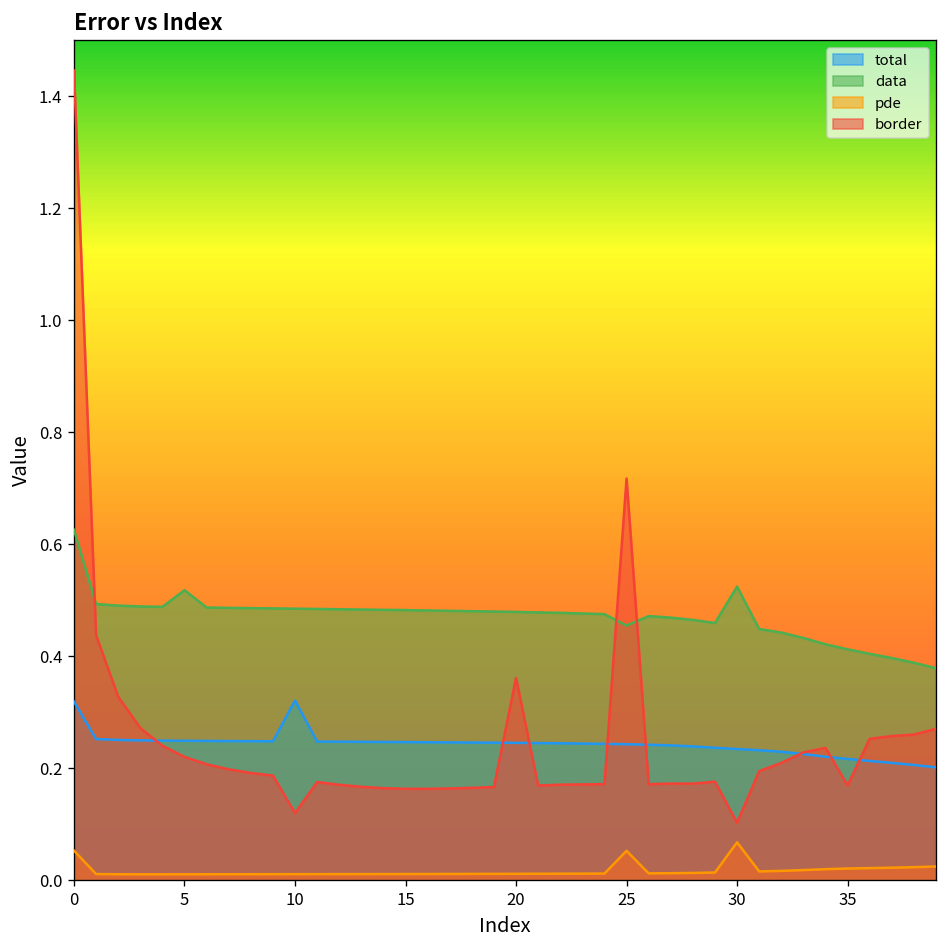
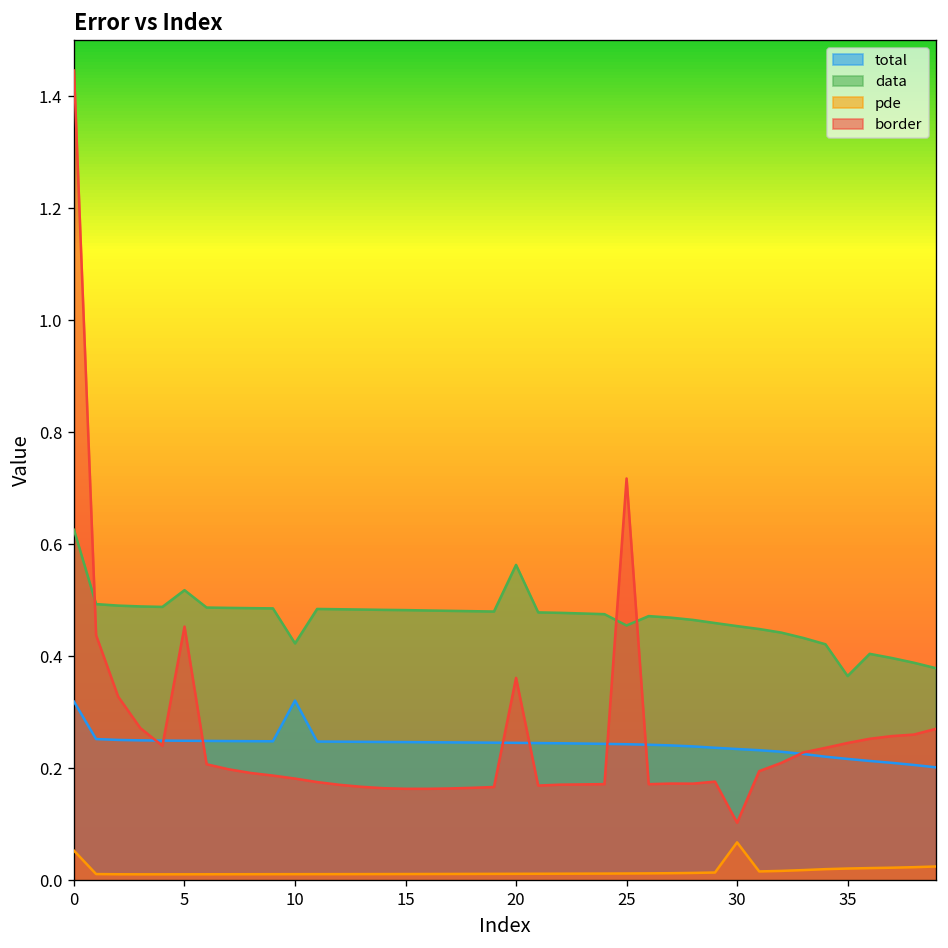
border, 5: 0.22 -> 0.45
data, 10: 0.49 -> 0.42
border, 10: 0.12 -> 0.18
data, 20: 0.48 -> 0.56
pde, 25: 0.05 -> 0.01
data, 30: 0.52 -> 0.45
data, 35: 0.41 -> 0.36
border, 35: 0.17 -> 0.25
